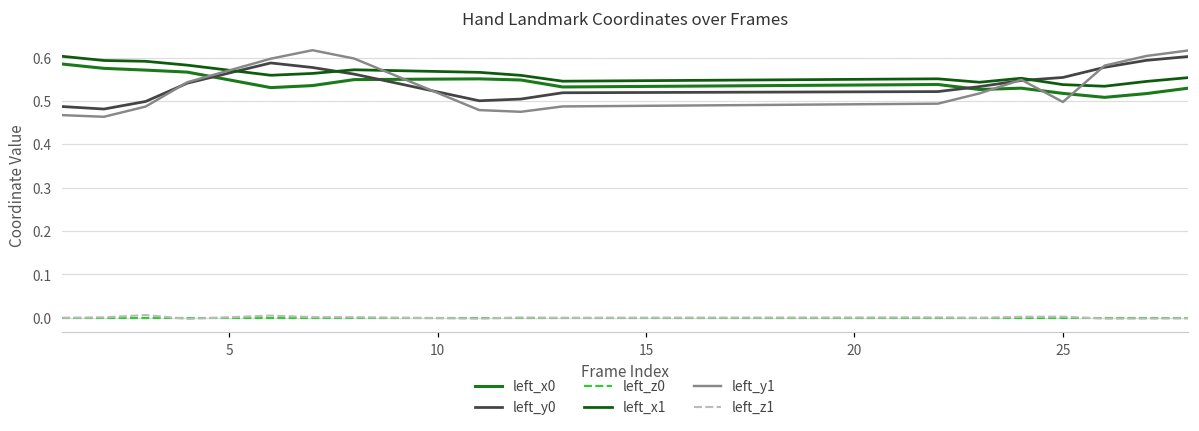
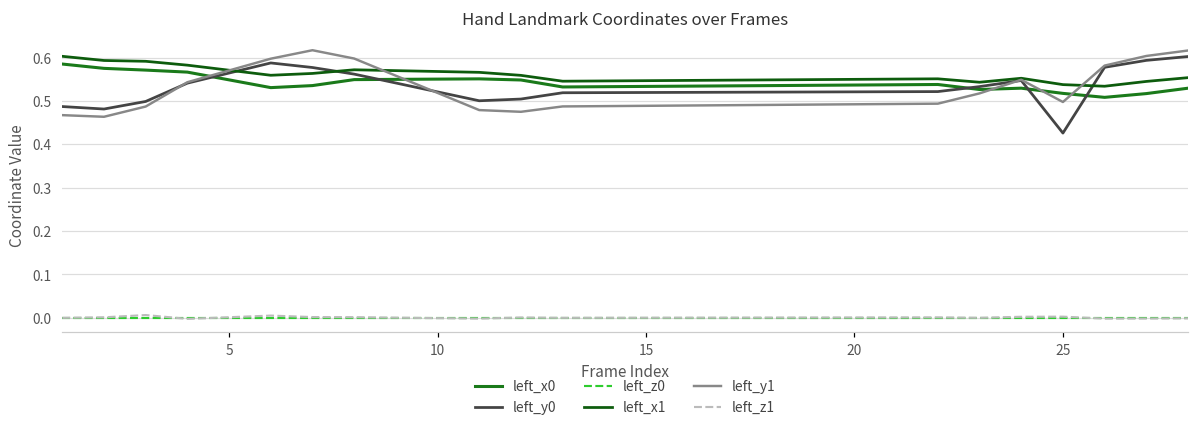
left_y0, 25: 0.55 -> 0.43
